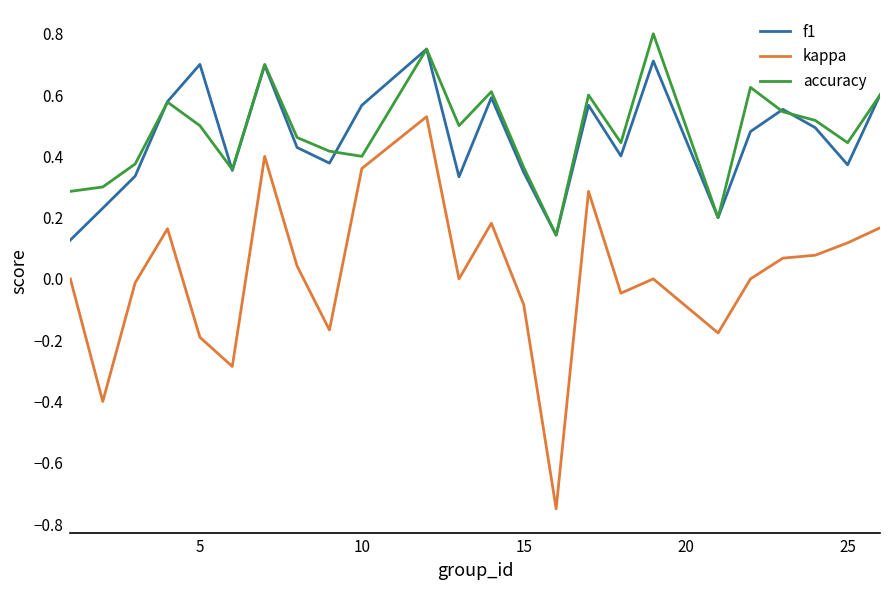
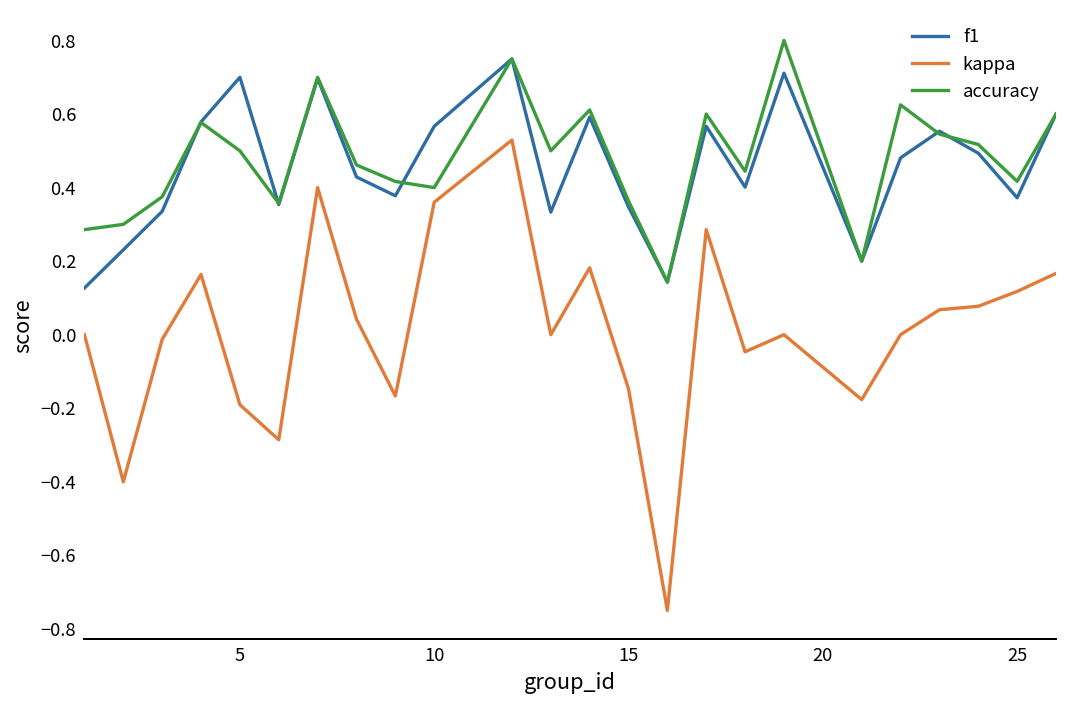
kappa, 15: -0.08 -> -0.15
accuracy, 25: 0.44 -> 0.42
